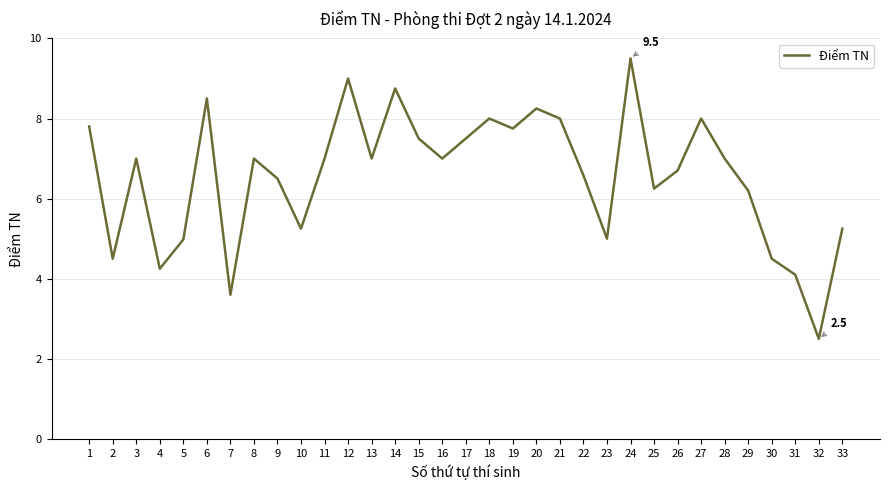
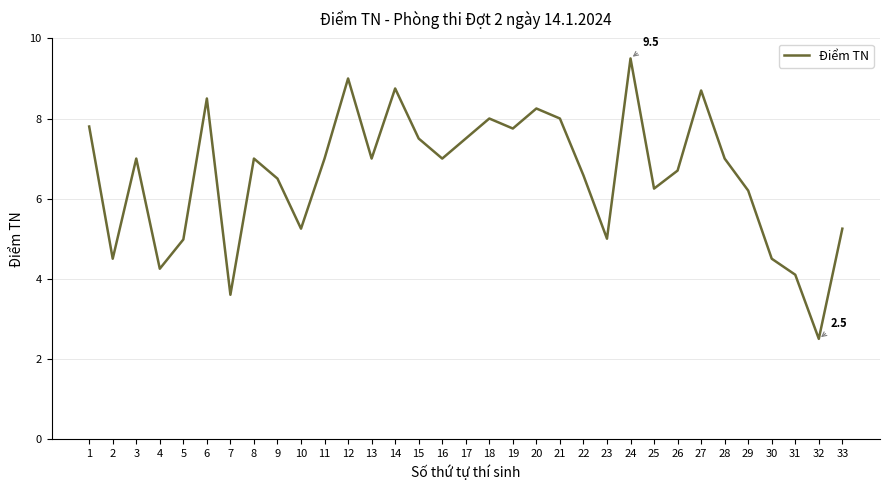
27: 8.0 -> 8.7
